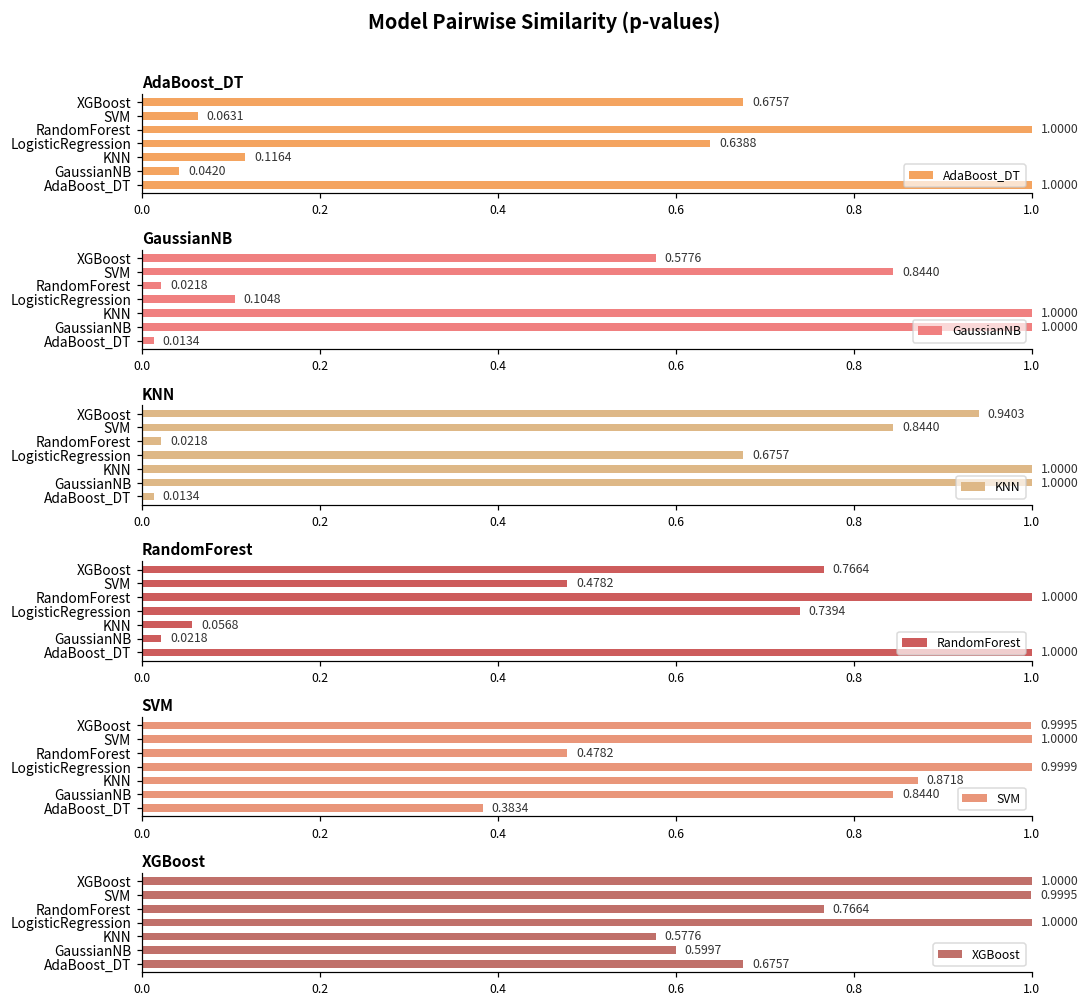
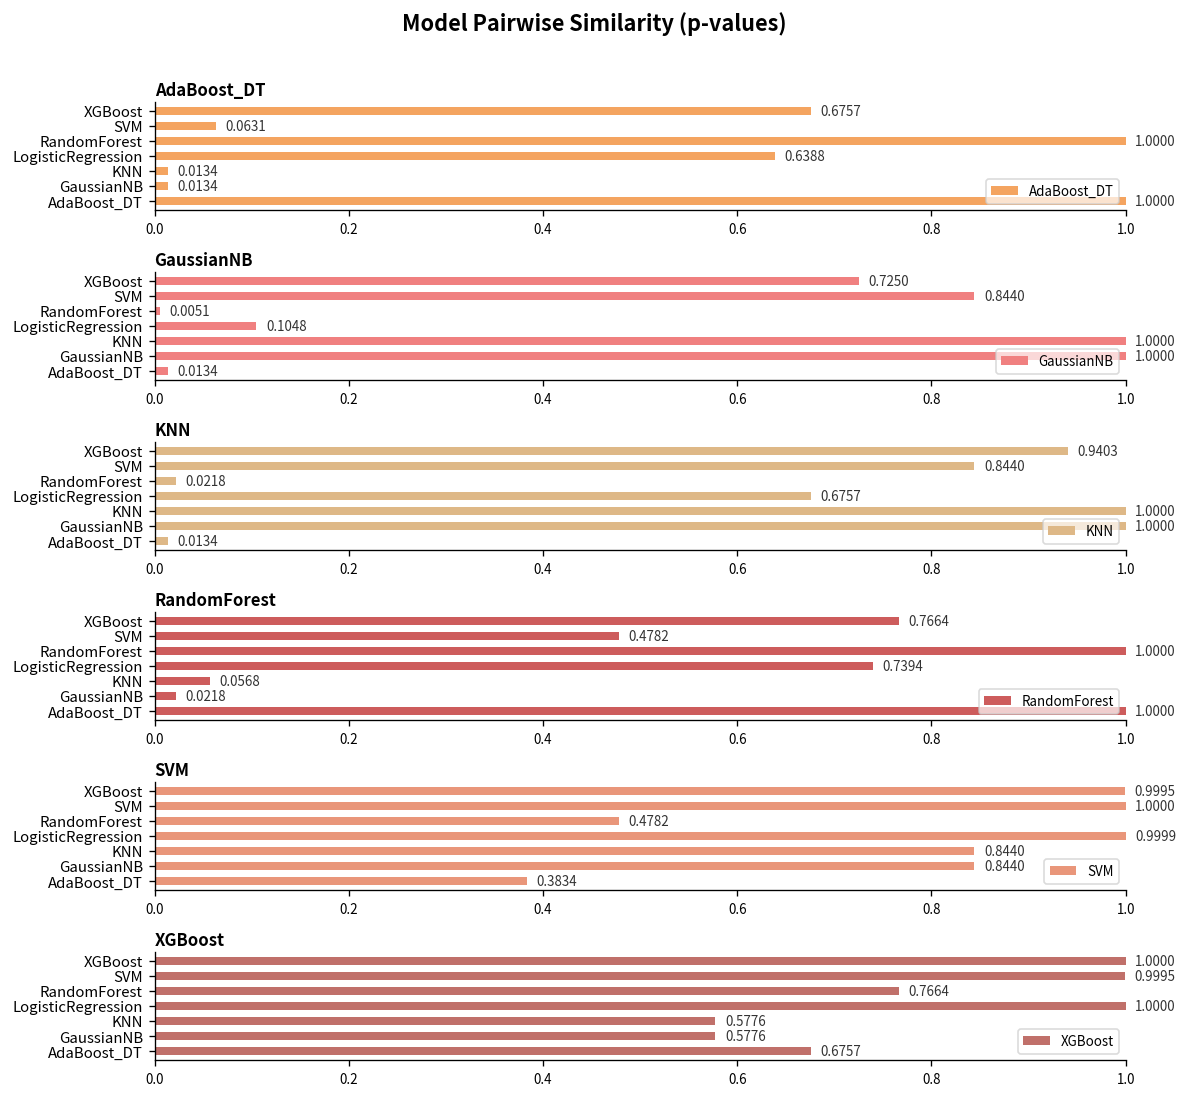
AdaBoost_DT, KNN: 0.1164 -> 0.0134
AdaBoost_DT, GaussianNB: 0.0420 -> 0.0134
GaussianNB, XGBoost: 0.5776 -> 0.7250
GaussianNB, RandomForest: 0.0218 -> 0.0051
SVM, KNN: 0.8718 -> 0.8440
XGBoost, GaussianNB: 0.5997 -> 0.5776
